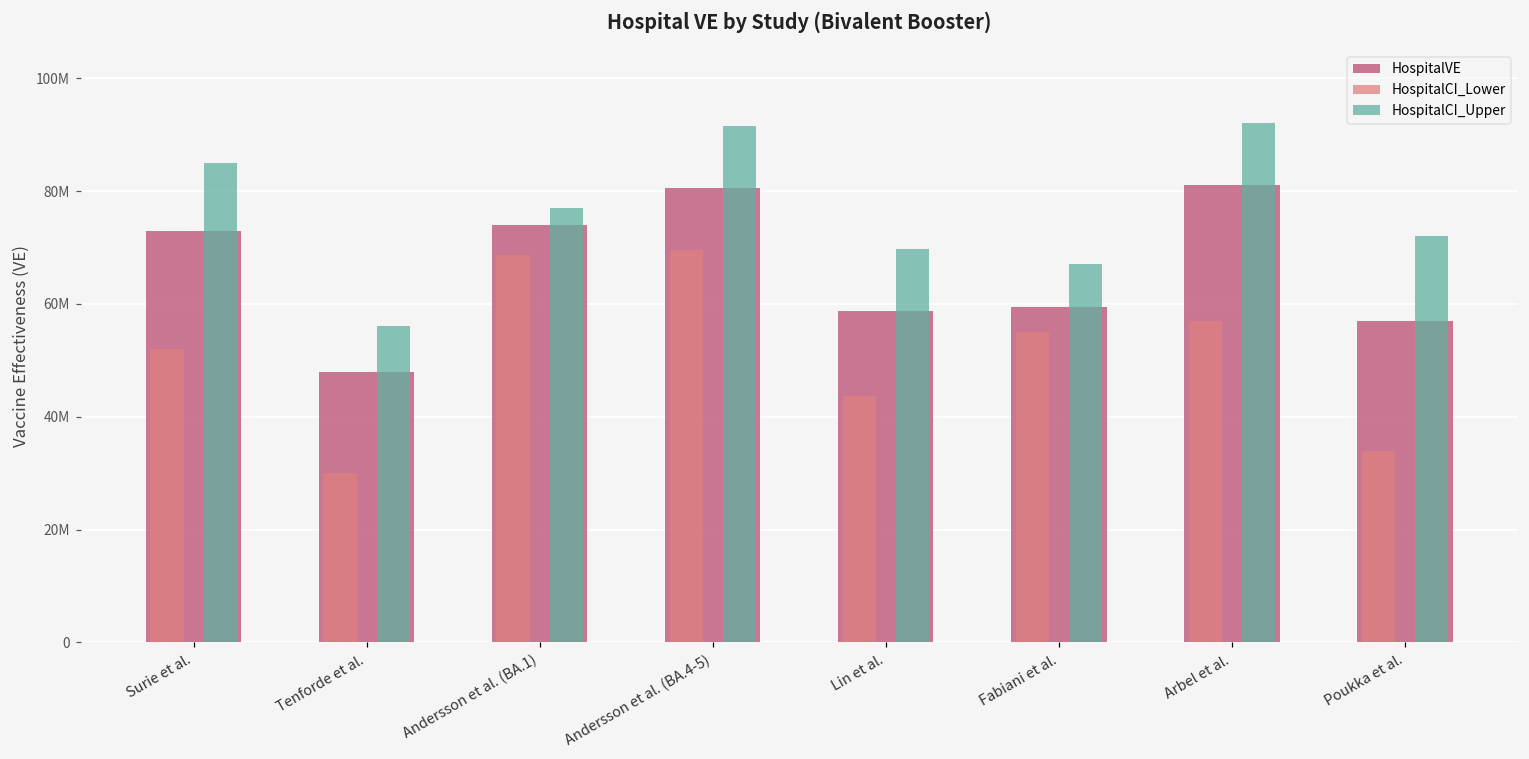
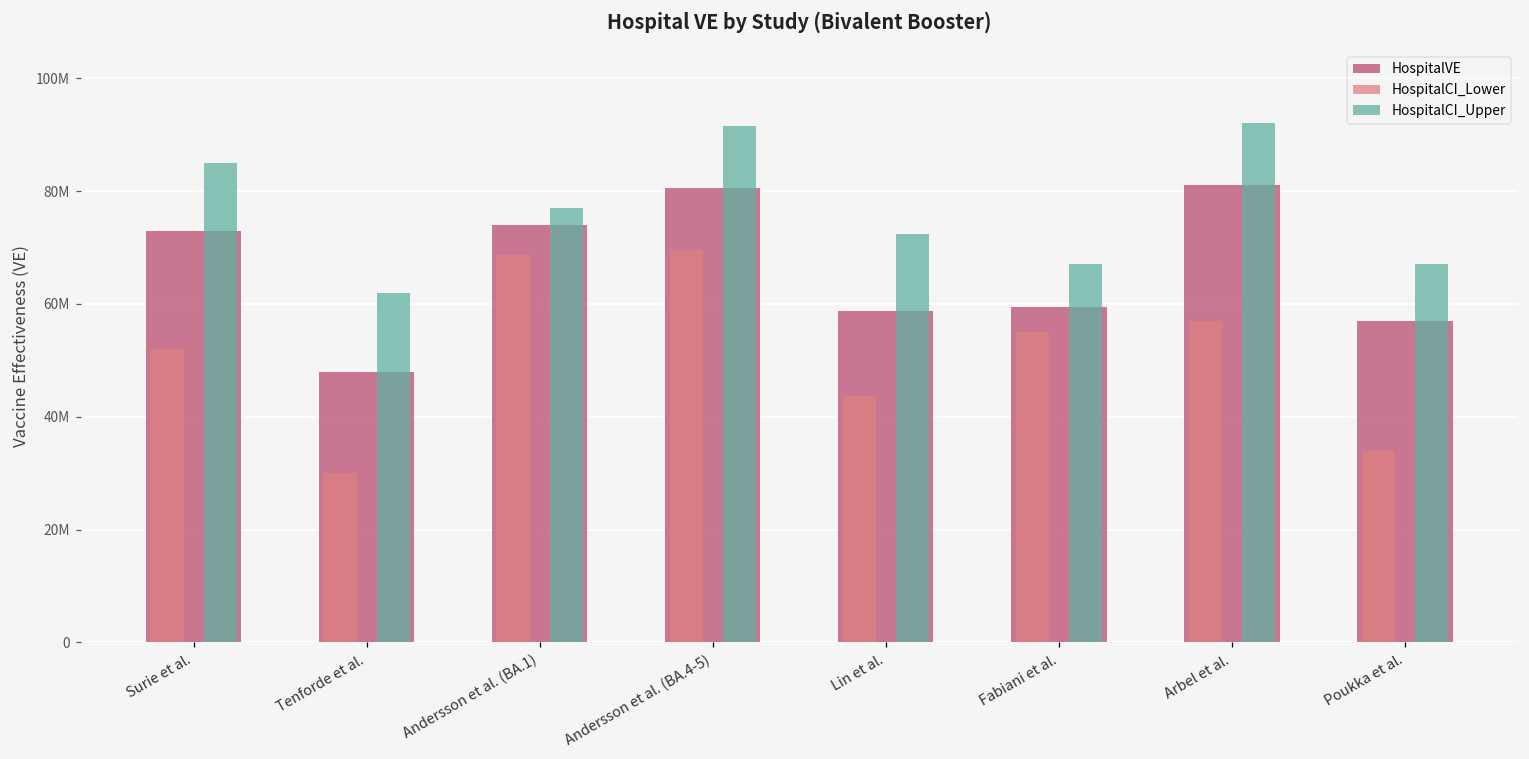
HospitalCI_Upper, Tenforde et al.: 56000000 -> 62000000
HospitalCI_Upper, Lin et al.: 70000000 -> 72000000
HospitalCI_Upper, Poukka et al.: 72000000 -> 67000000
